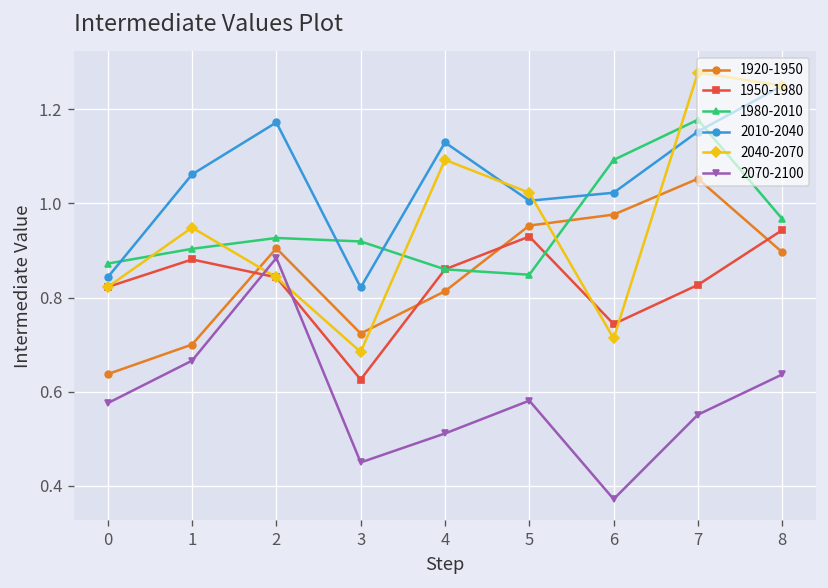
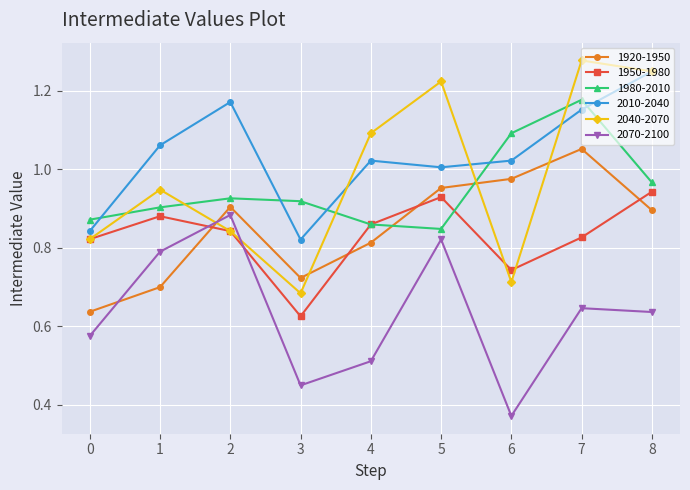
2070-2100, 1: 0.67 -> 0.79
2010-2040, 4: 1.13 -> 1.02
2040-2070, 5: 1.02 -> 1.22
2070-2100, 5: 0.58 -> 0.82
2070-2100, 7: 0.55 -> 0.65
